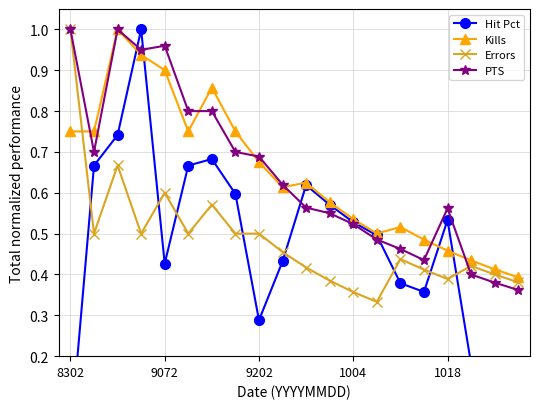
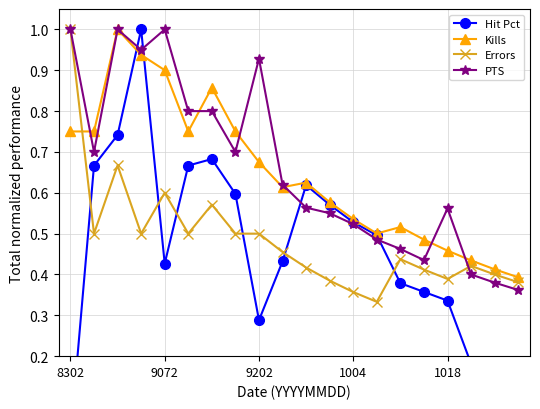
PTS, 9072: 0.96 -> 1.00
PTS, 9202: 0.69 -> 0.93
Hit Pct, 1018: 0.53 -> 0.34
